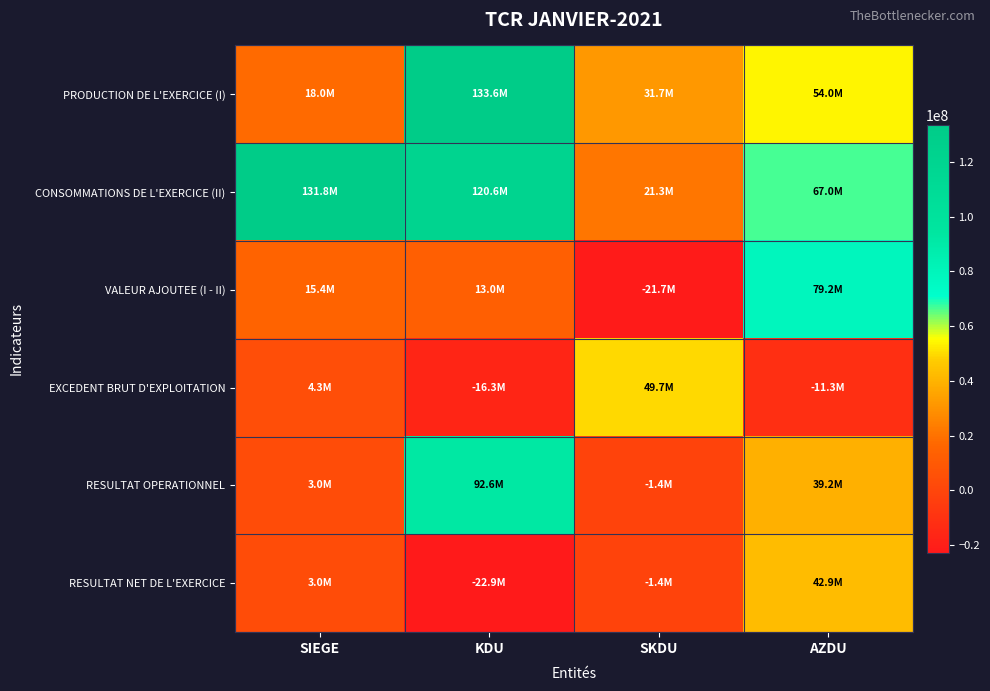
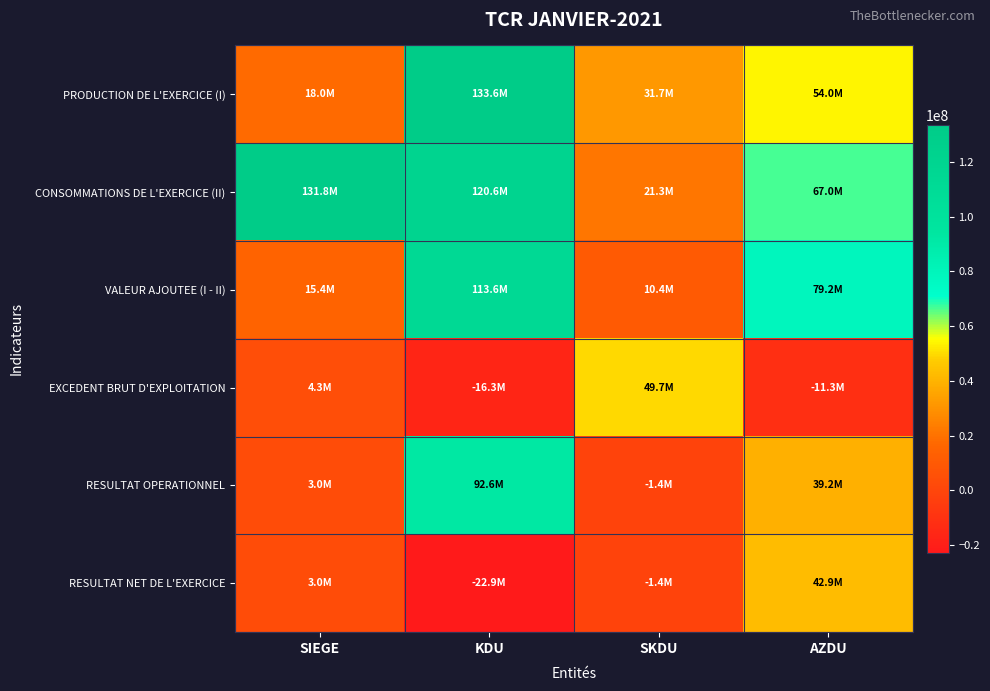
VALEUR AJOUTEE (I - II), KDU: 13.0M -> 113.6M
VALEUR AJOUTEE (I - II), SKDU: -21.7M -> 10.4M
